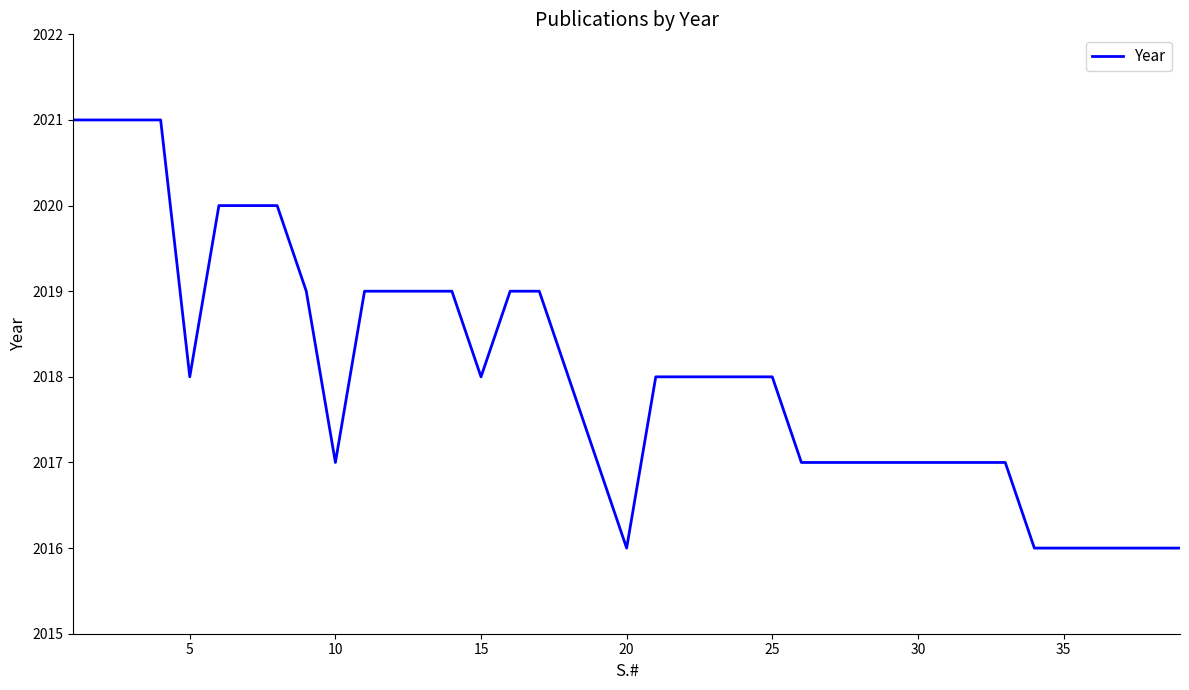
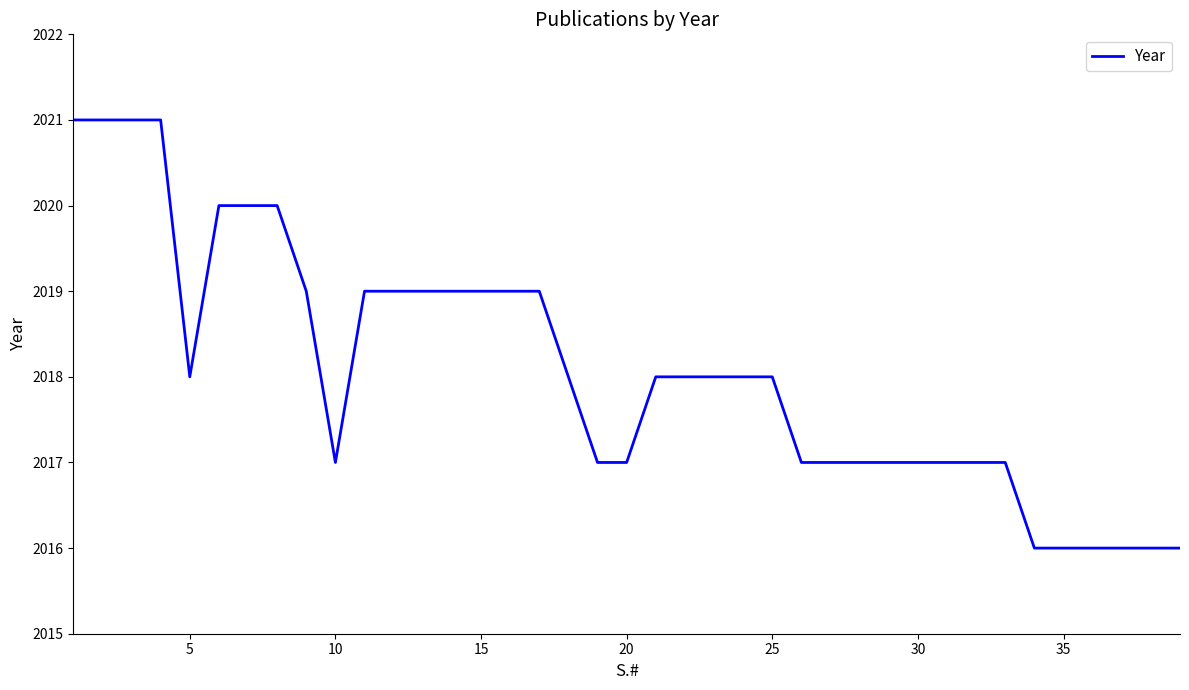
15: 2018 -> 2019
20: 2016 -> 2017
